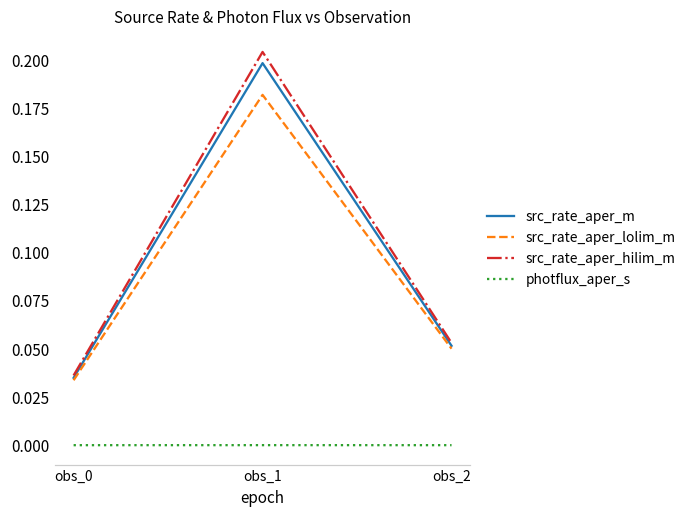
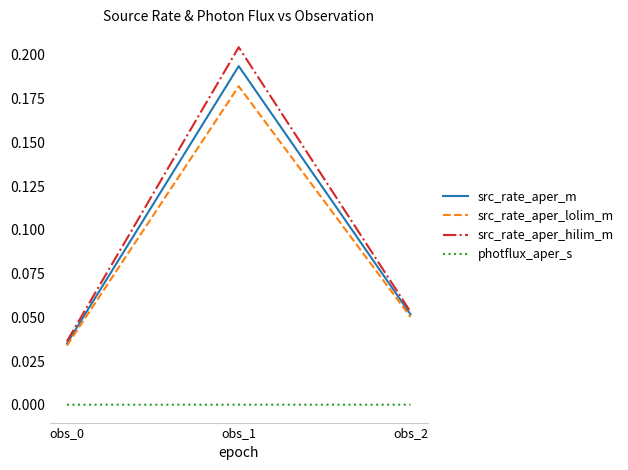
src_rate_aper_m, obs_1: 0.199 -> 0.194
